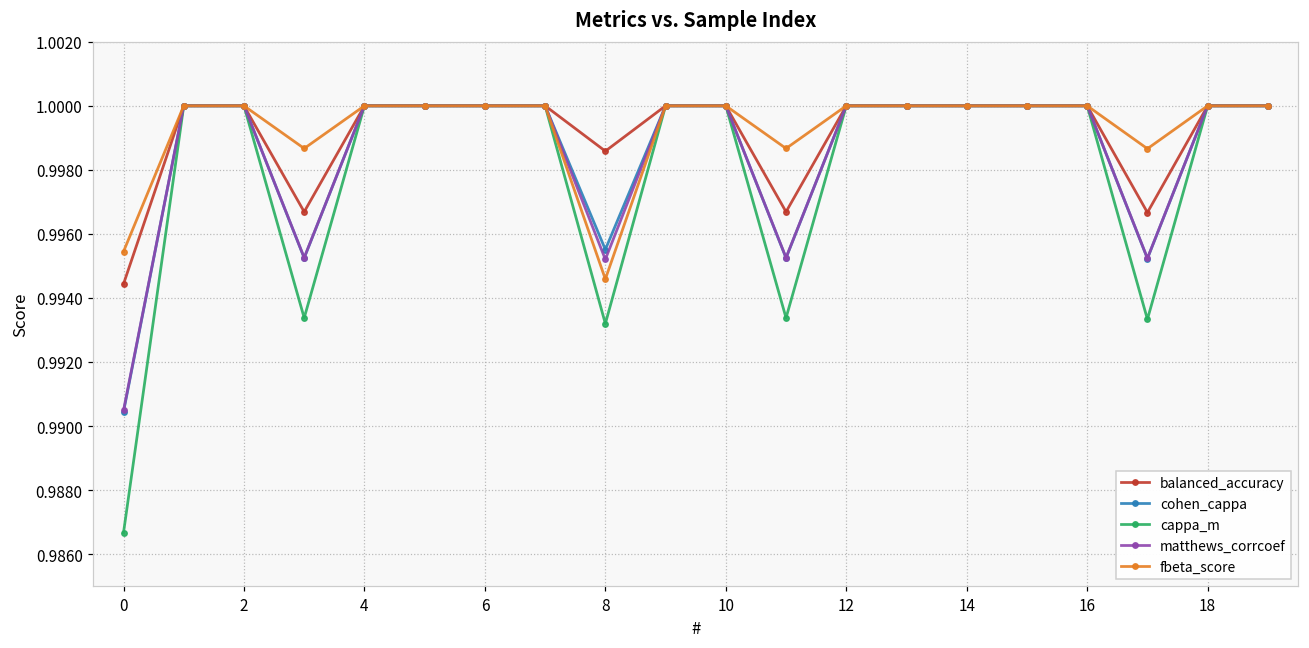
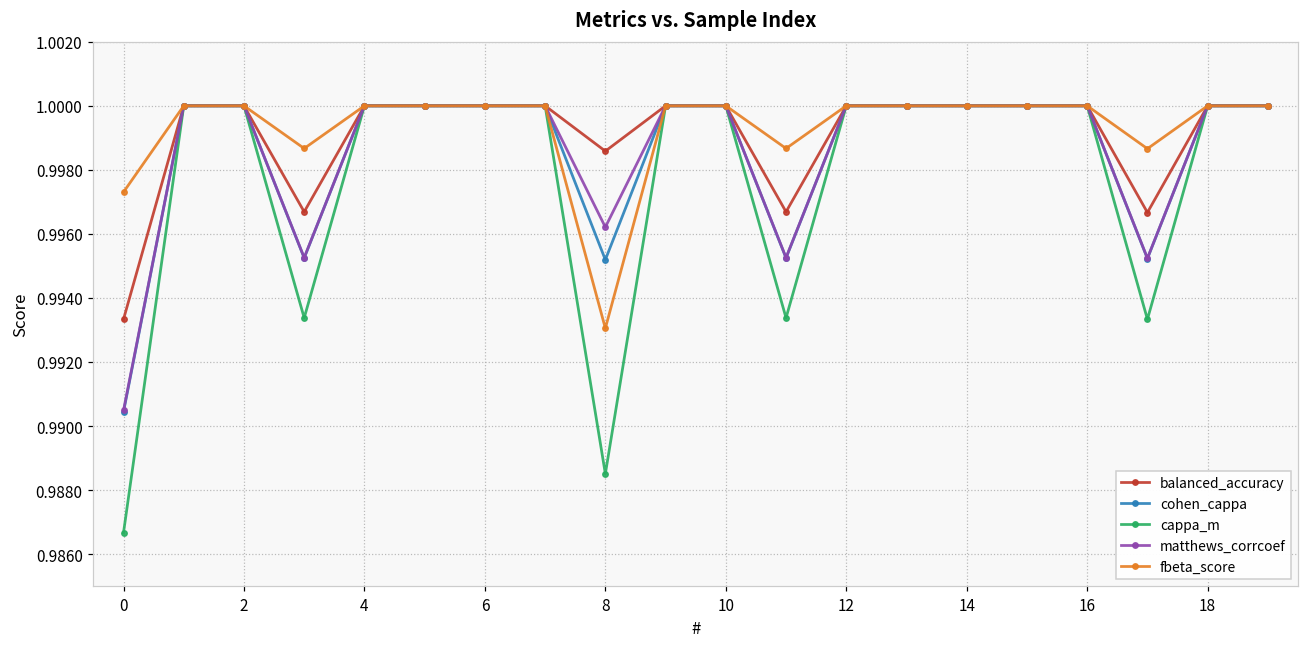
balanced_accuracy, 0: 0.9944 -> 0.9933
fbeta_score, 0: 0.9954 -> 0.9973
cohen_cappa, 8: 0.9955 -> 0.9952
cappa_m, 8: 0.9932 -> 0.9885
matthews_corrcoef, 8: 0.9952 -> 0.9962
fbeta_score, 8: 0.9946 -> 0.9931
